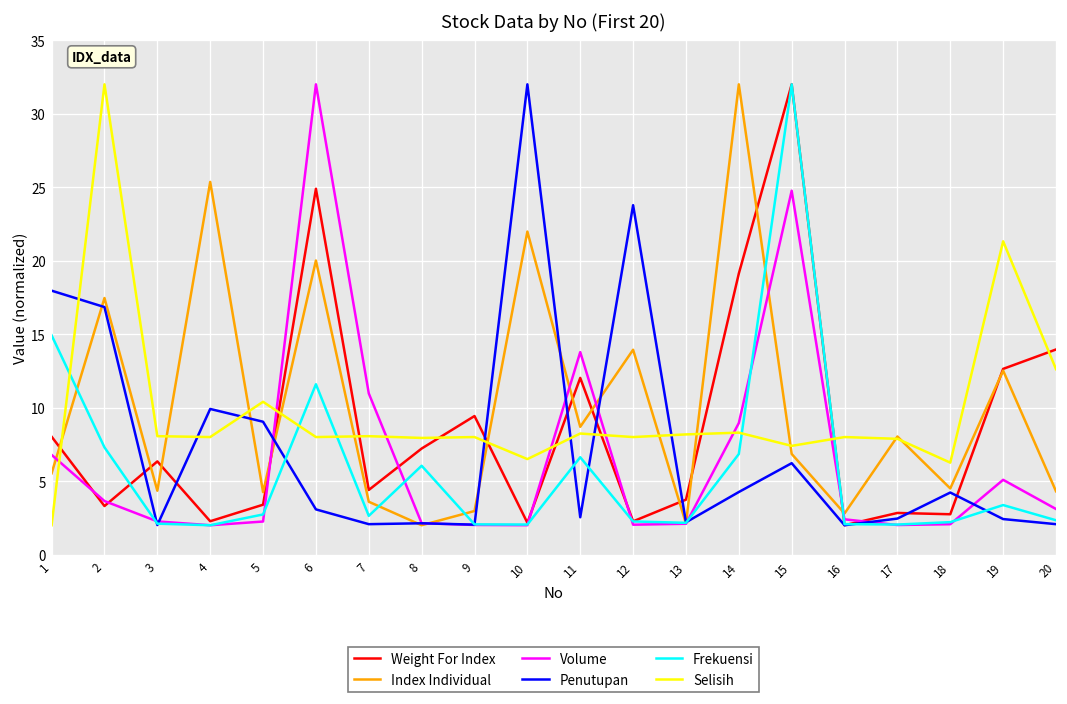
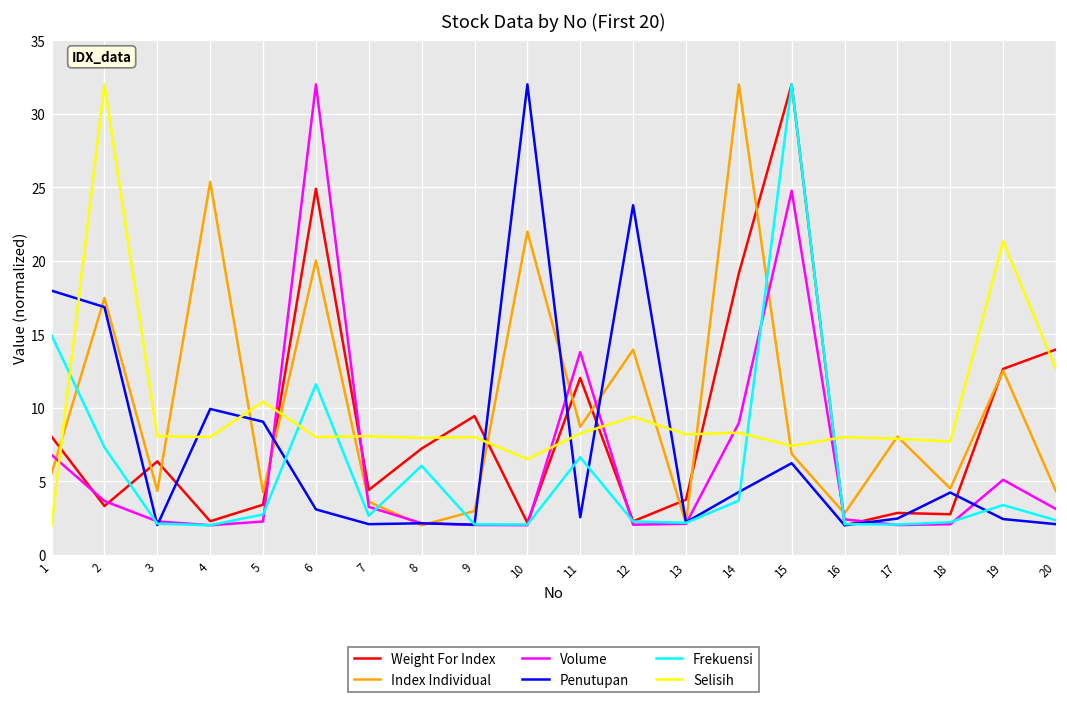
Volume, 7: 11.0 -> 3.2
Selisih, 12: 8.0 -> 9.4
Frekuensi, 14: 6.8 -> 3.7
Selisih, 18: 6.3 -> 7.7
